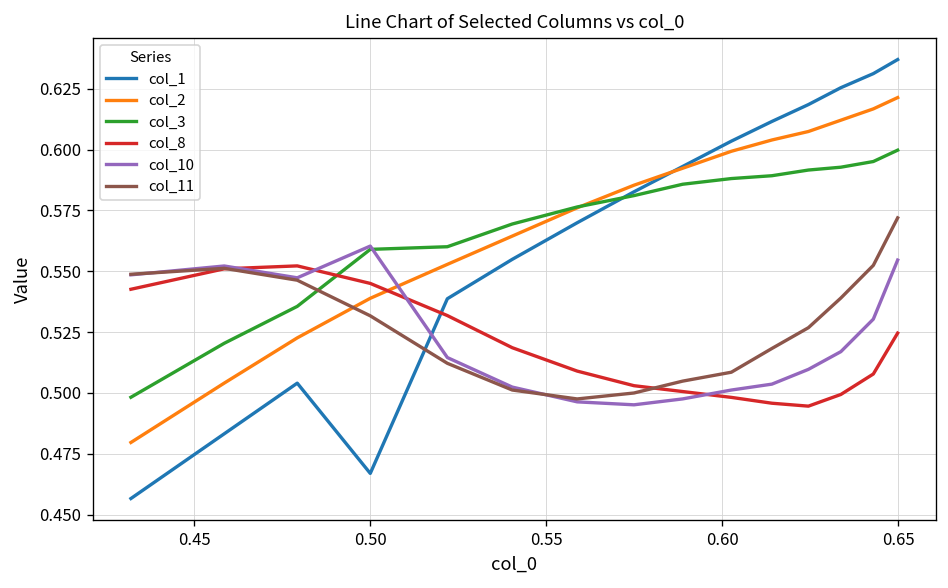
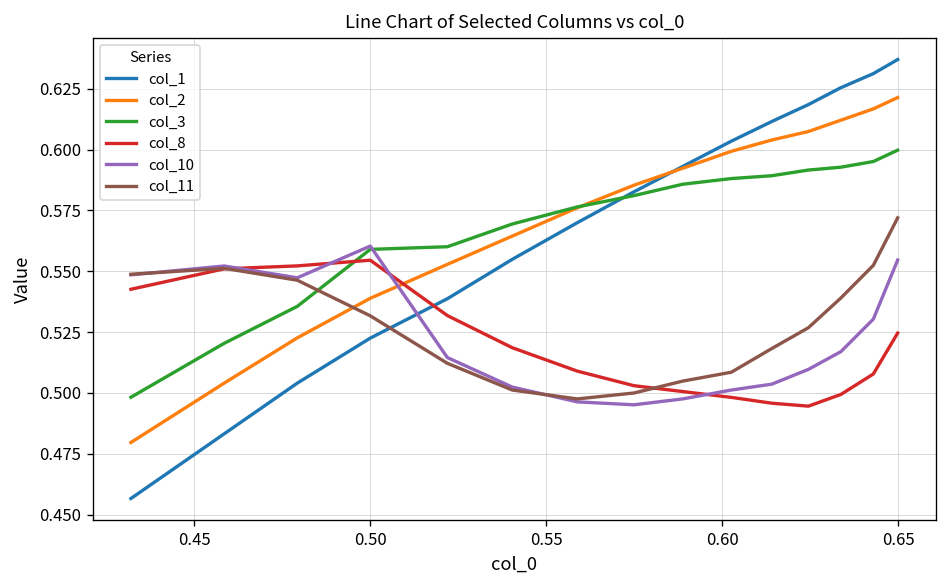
col_1, 0.50: 0.467 -> 0.523
col_8, 0.50: 0.545 -> 0.555
